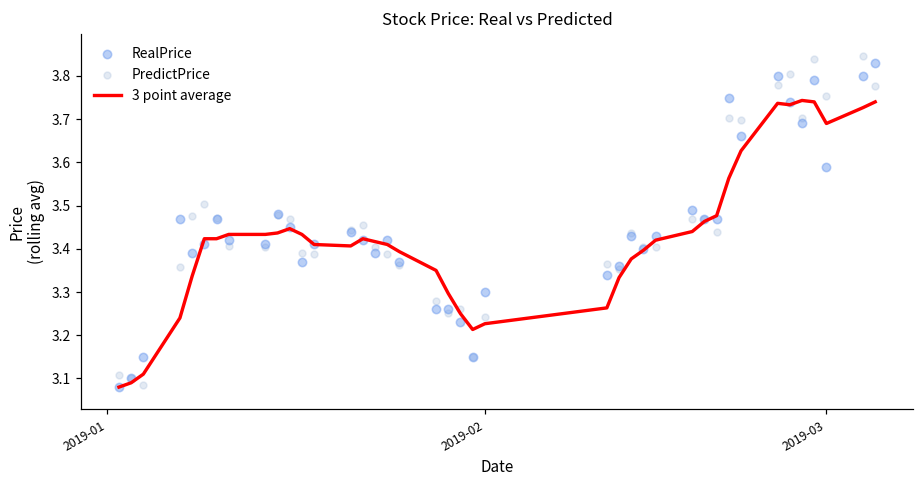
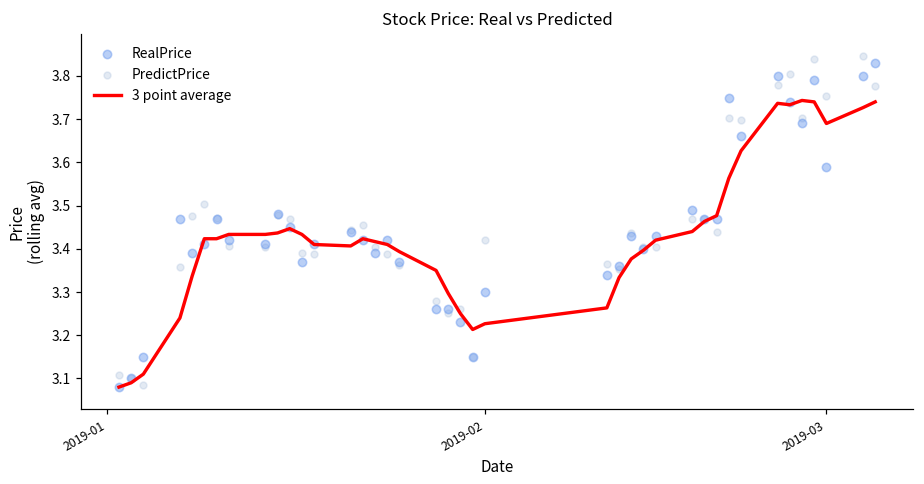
PredictPrice, 2019-02: 3.24 -> 3.42
